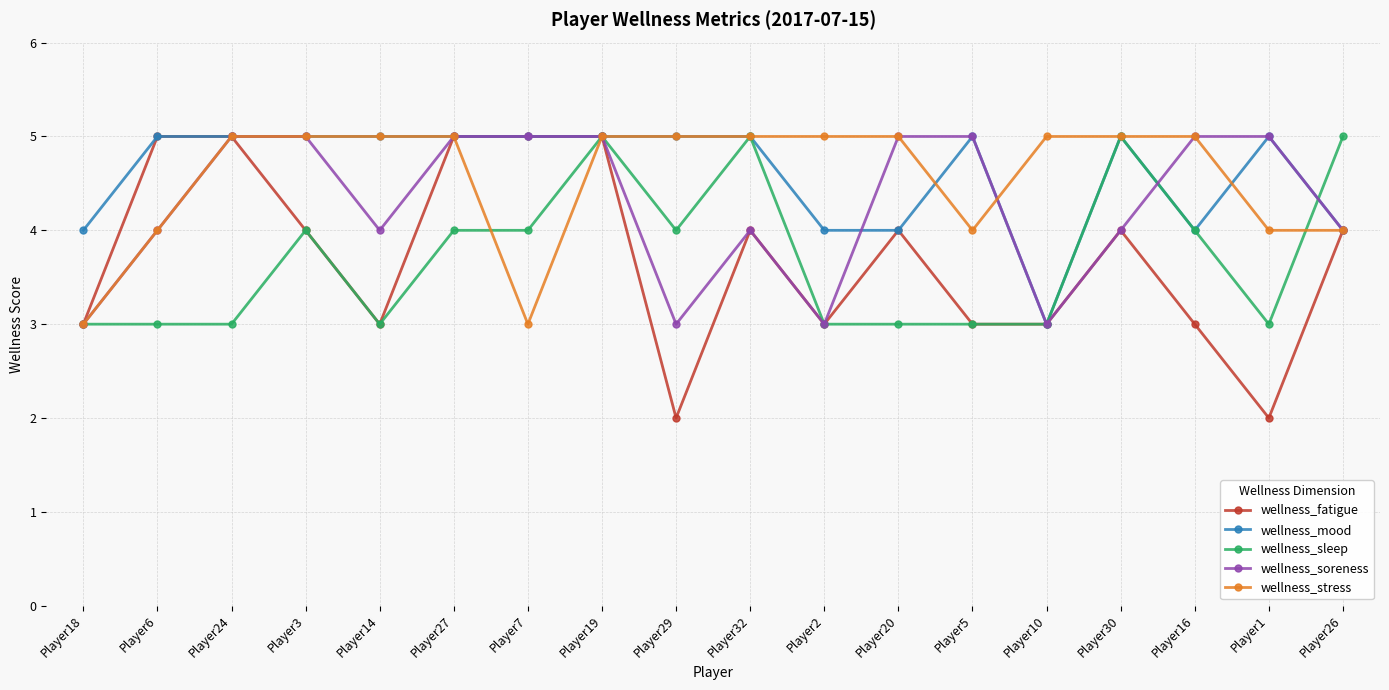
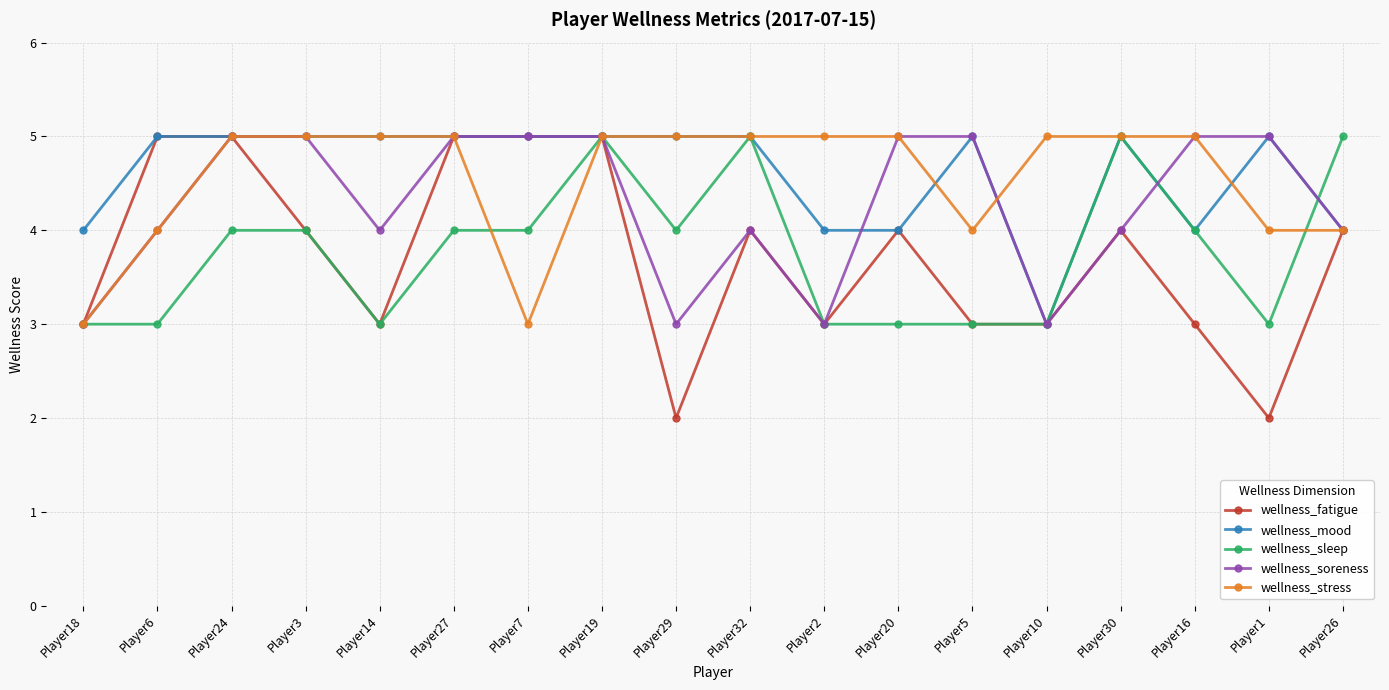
wellness_sleep, Player24: 3 -> 4
